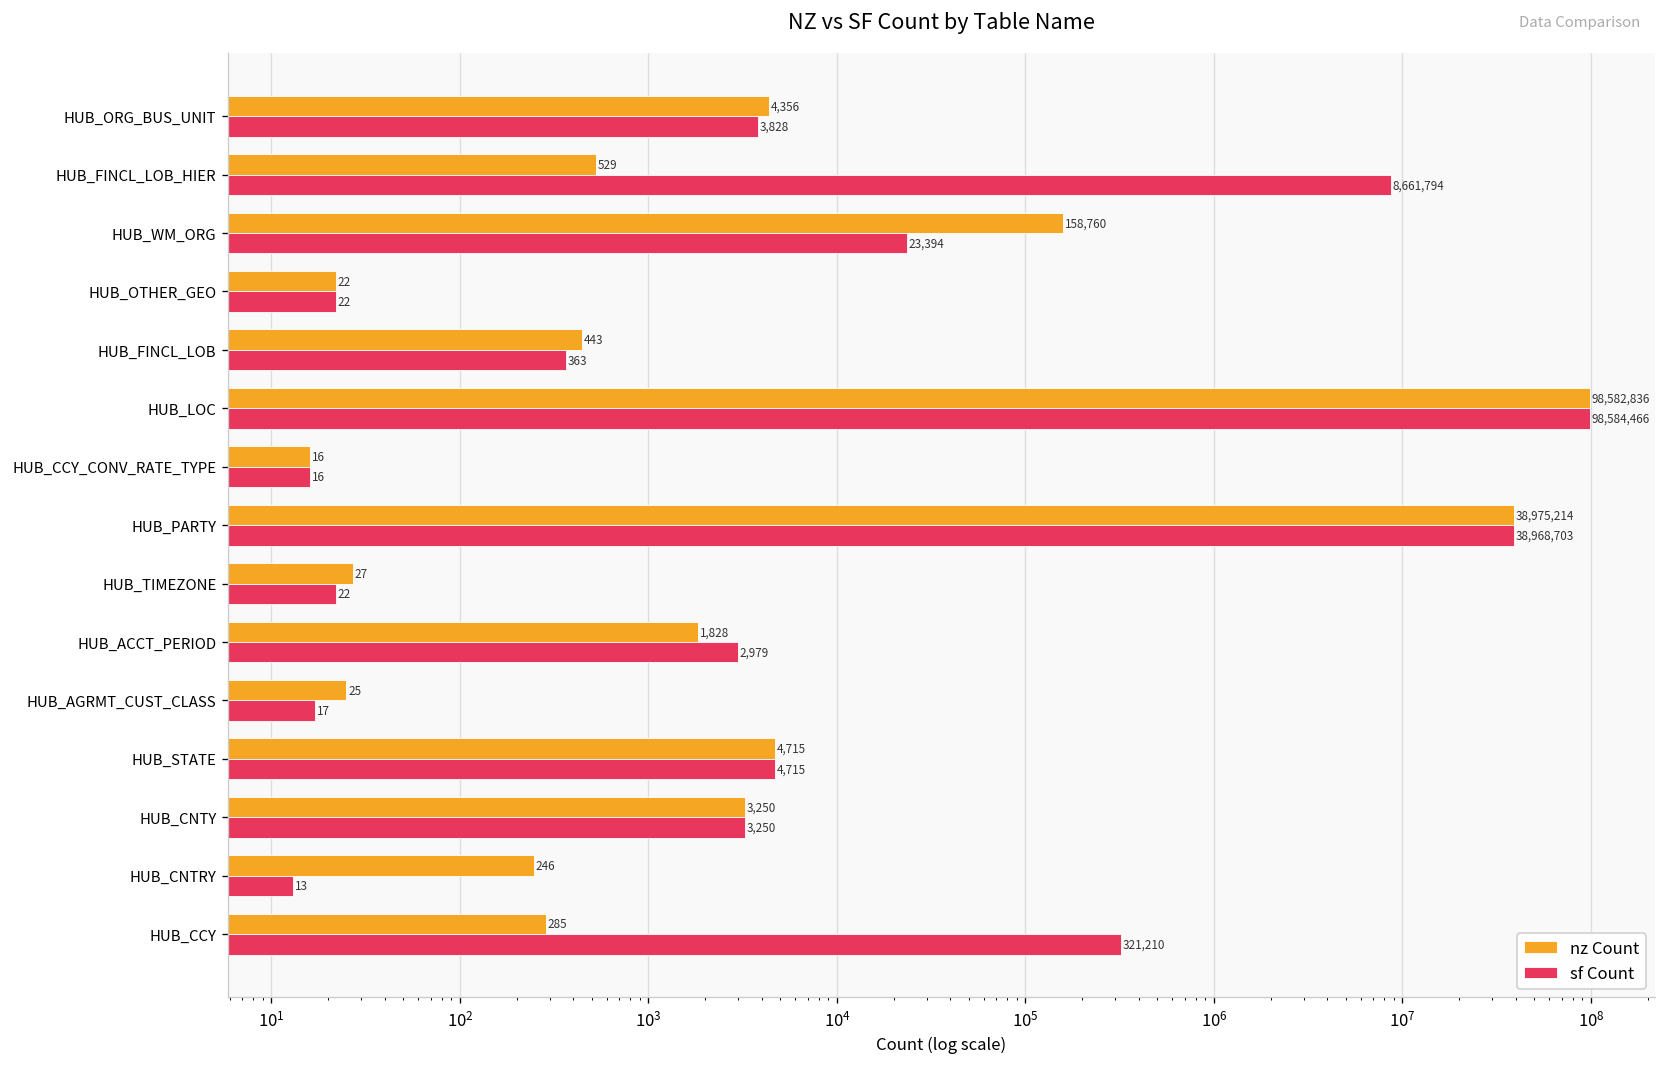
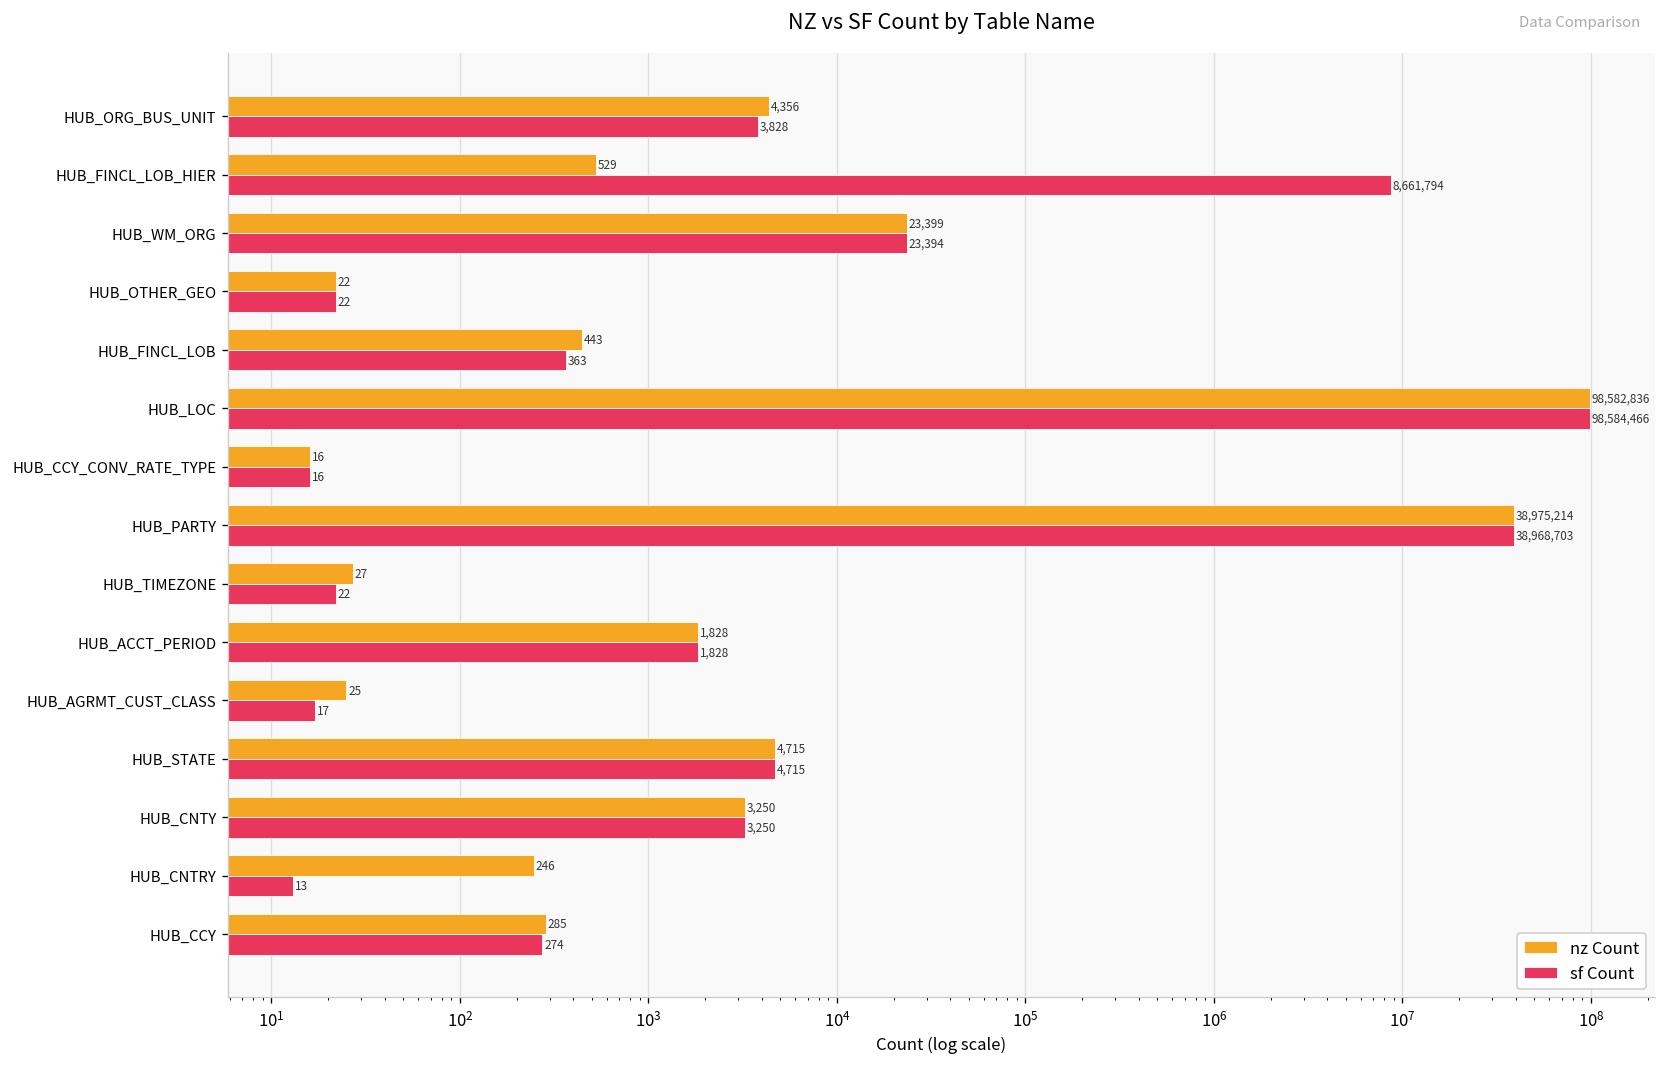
nz Count, HUB_WM_ORG: 158,760 -> 23,399
sf Count, HUB_ACCT_PERIOD: 2,979 -> 1,828
sf Count, HUB_CCY: 321,210 -> 274
